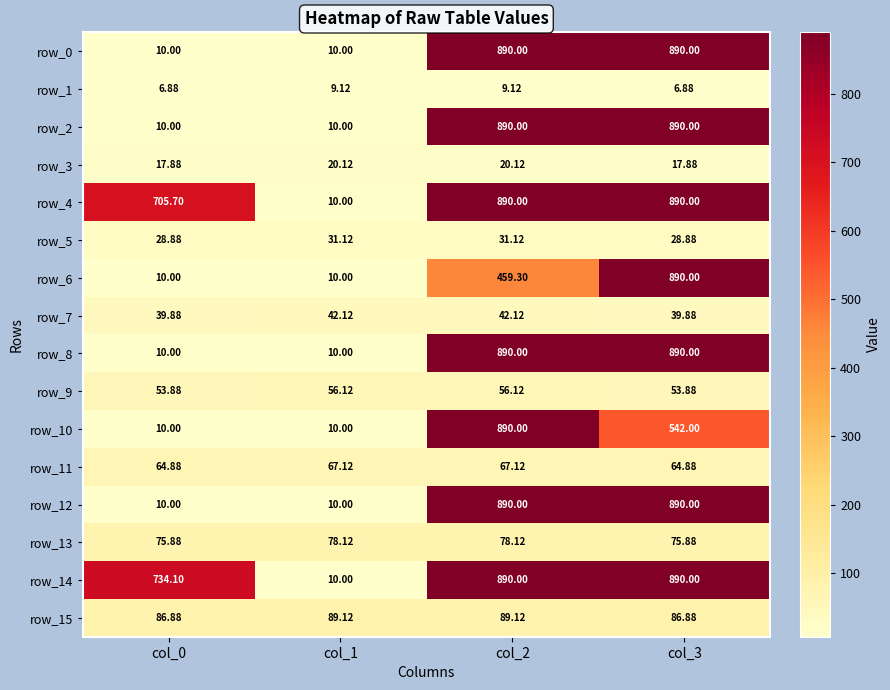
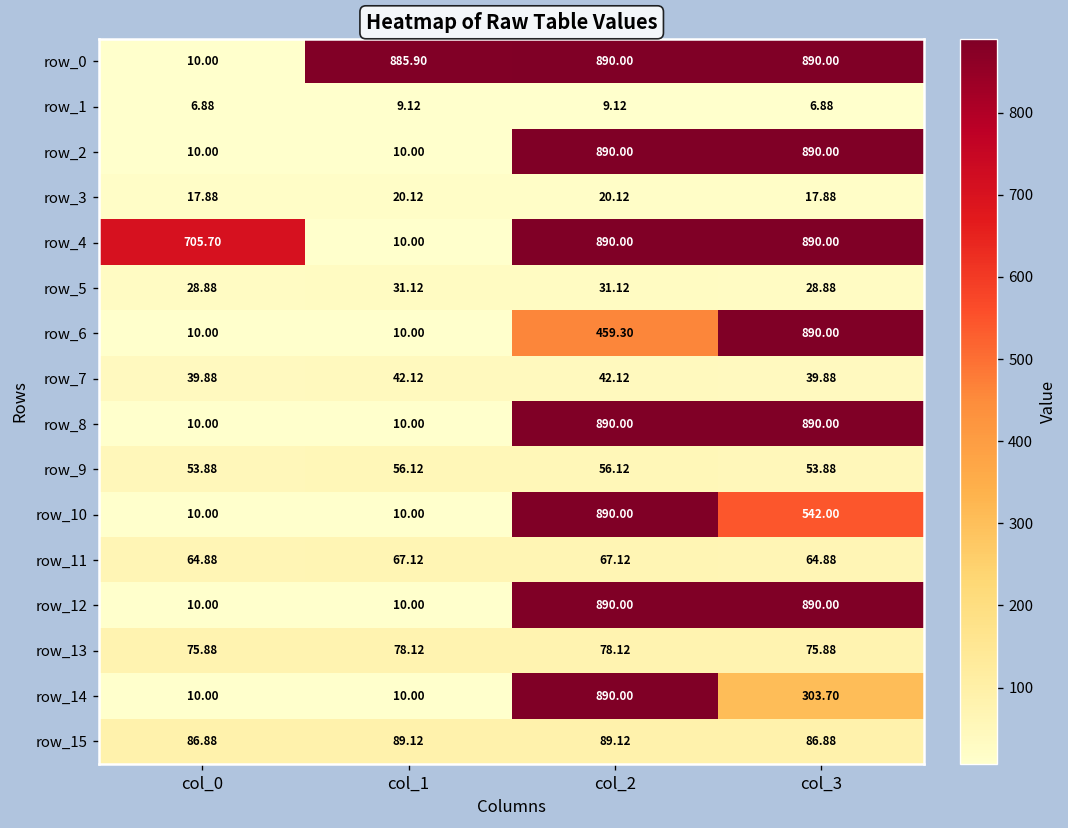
row_0, col_1: 10.00 -> 885.90
row_14, col_0: 734.10 -> 10.00
row_14, col_3: 890.00 -> 303.70
